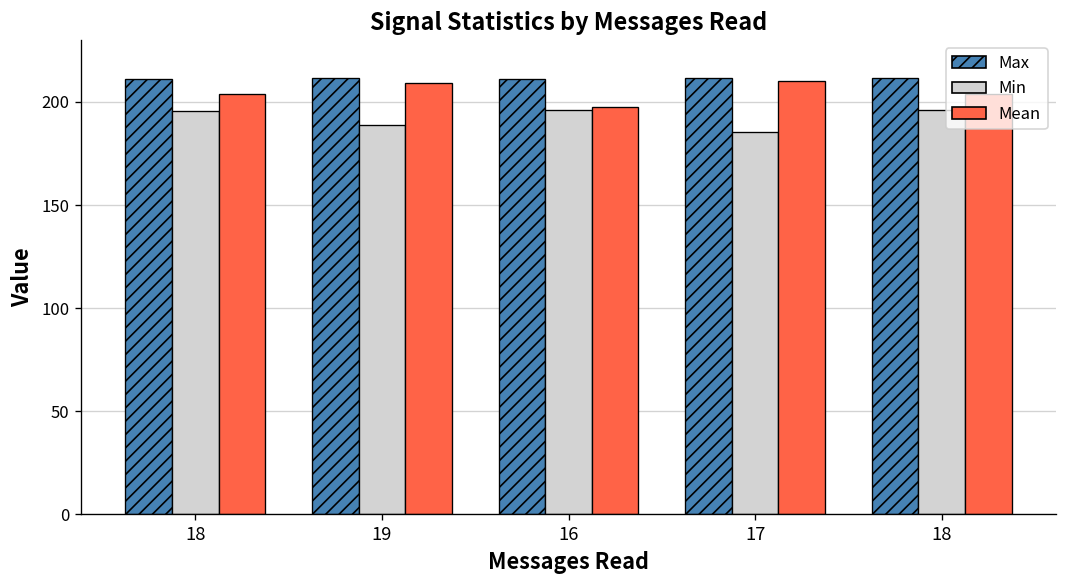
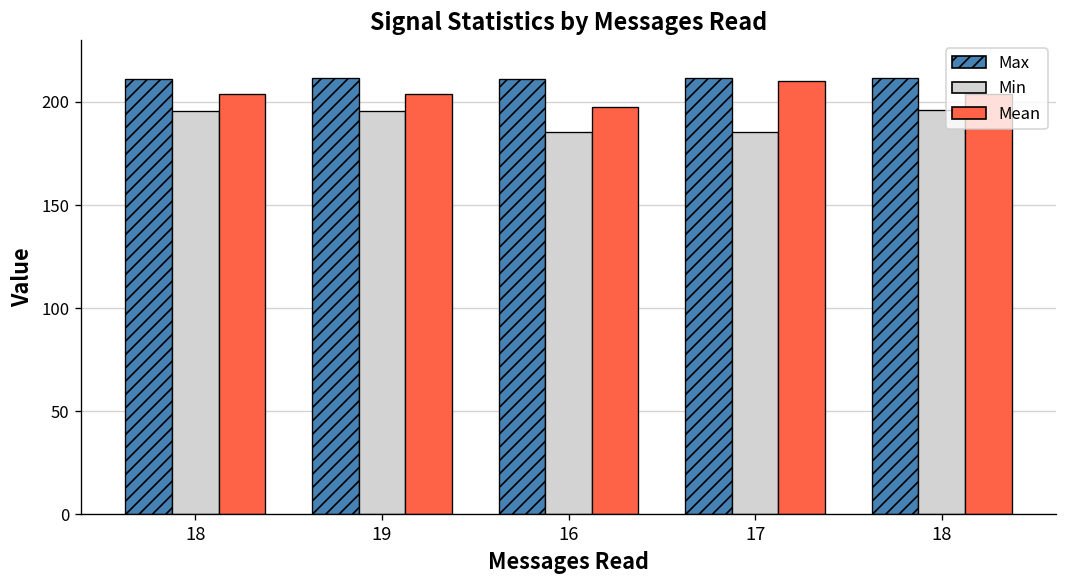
Min, 19: 189 -> 196
Mean, 19: 209 -> 204
Min, 16: 196 -> 185
